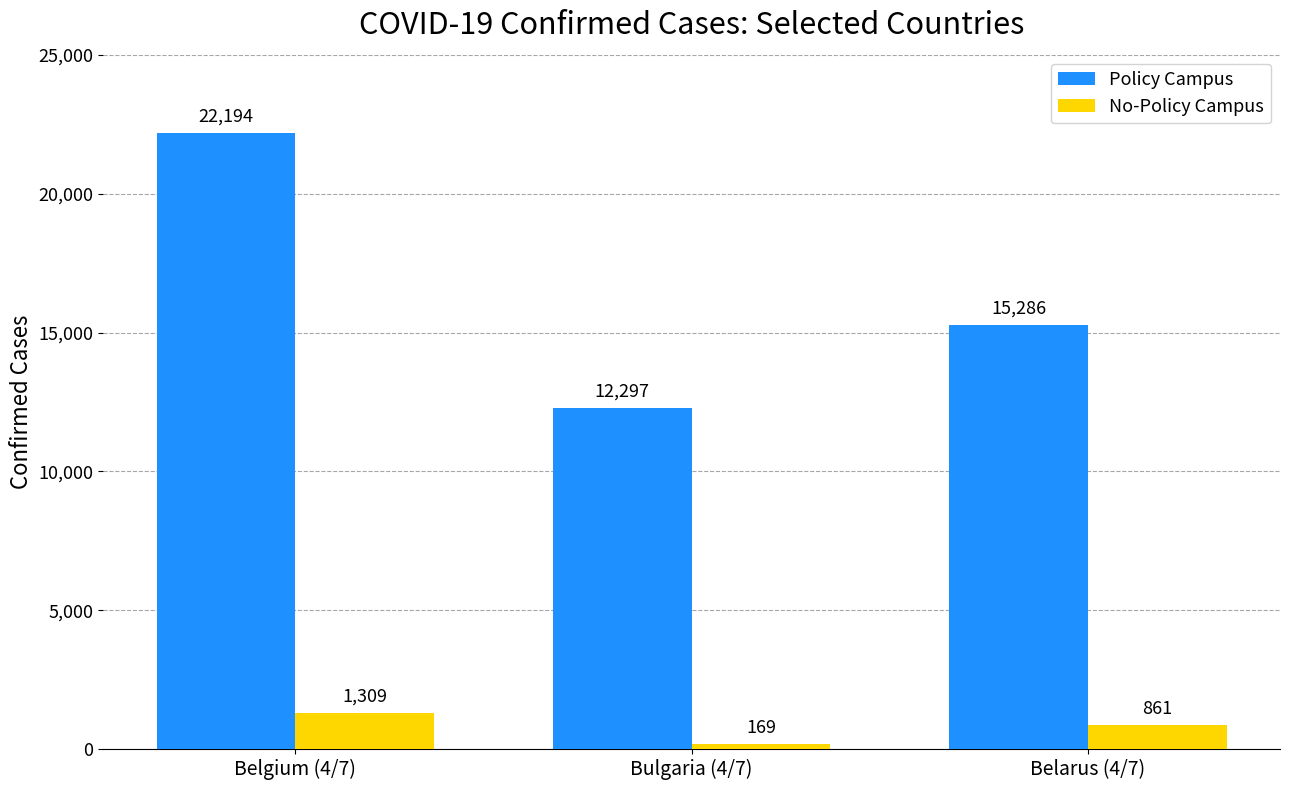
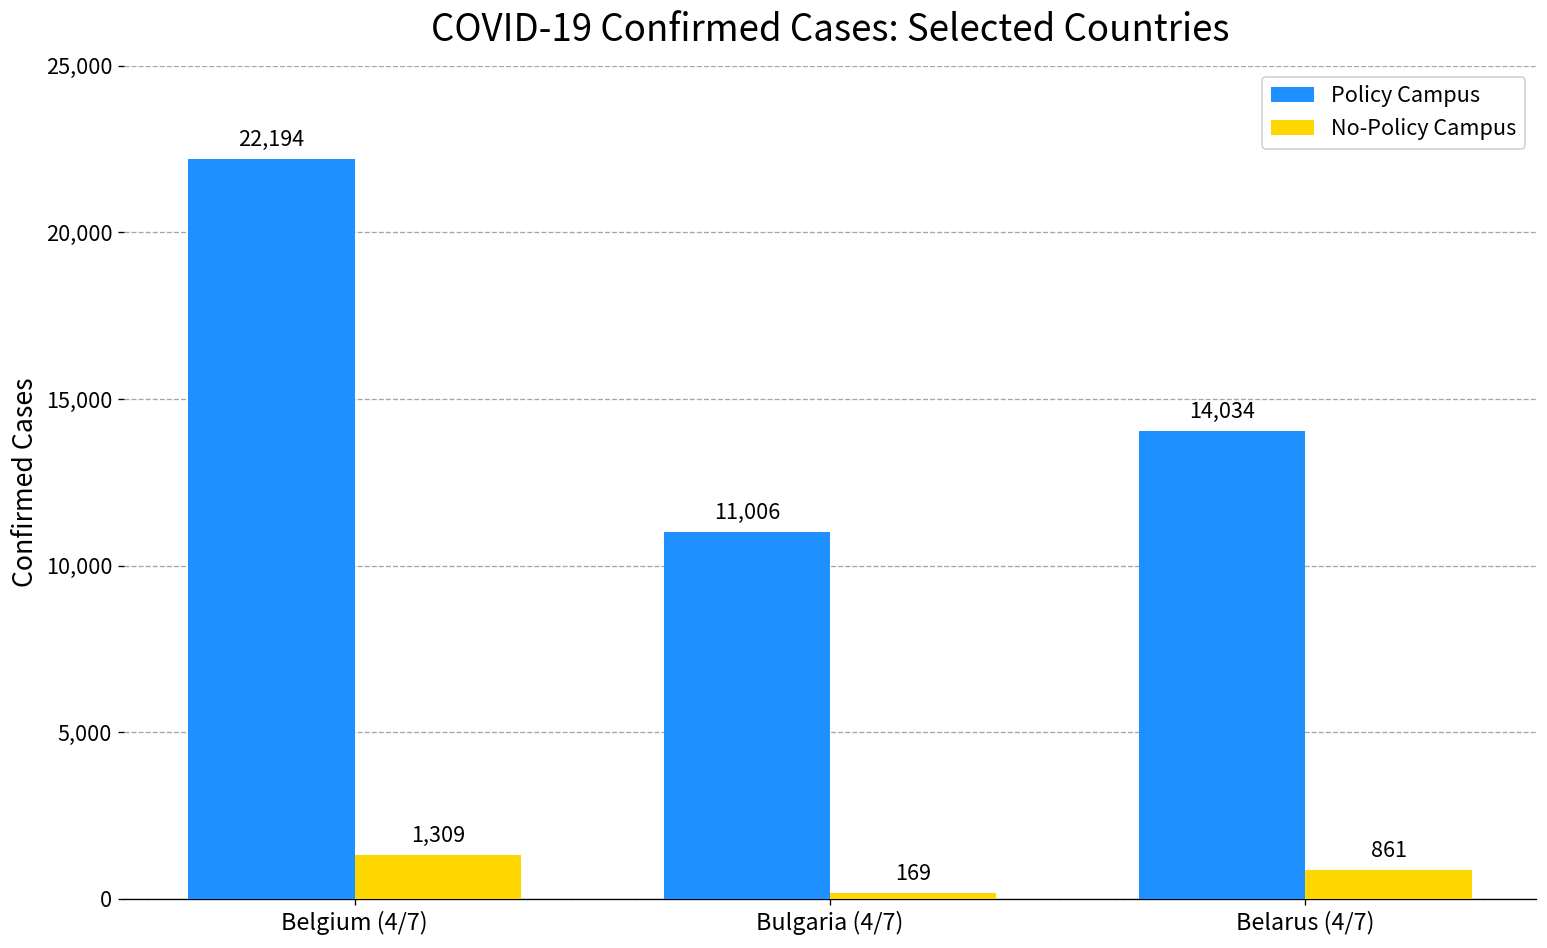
Policy Campus, Bulgaria (4/7): 12,297 -> 11,006
Policy Campus, Belarus (4/7): 15,286 -> 14,034
